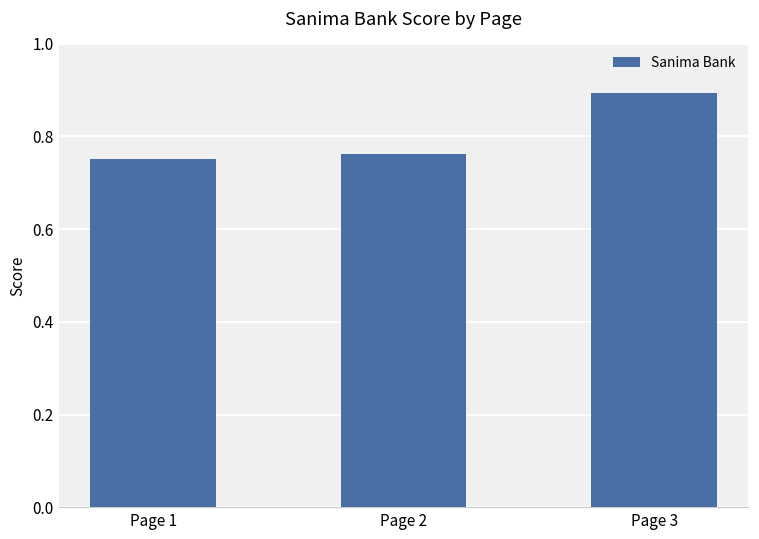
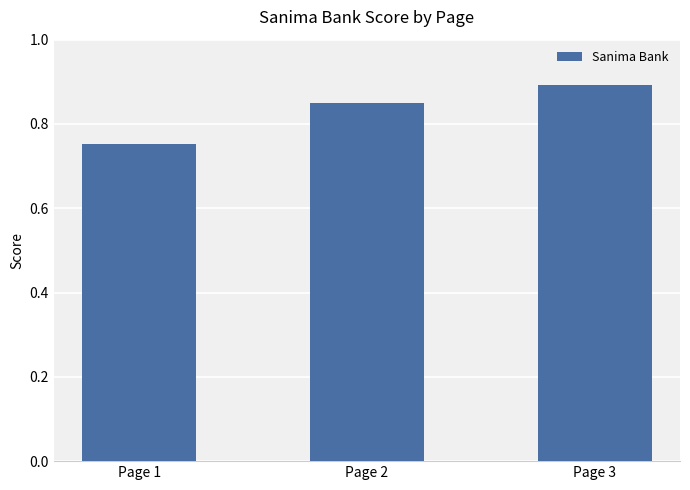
Page 2: 0.76 -> 0.85
